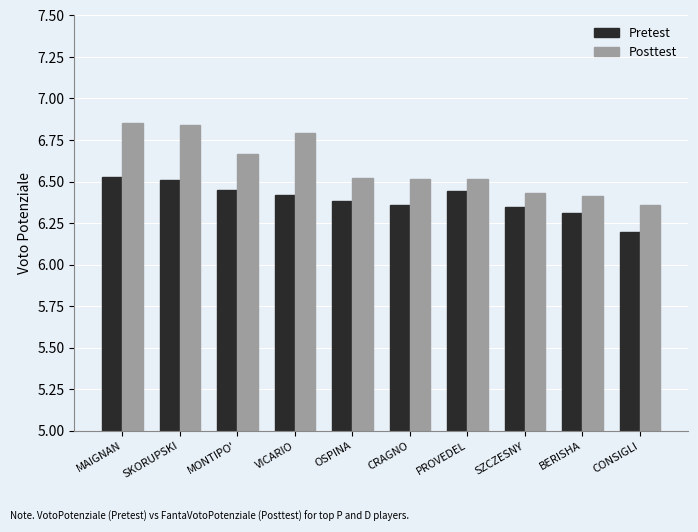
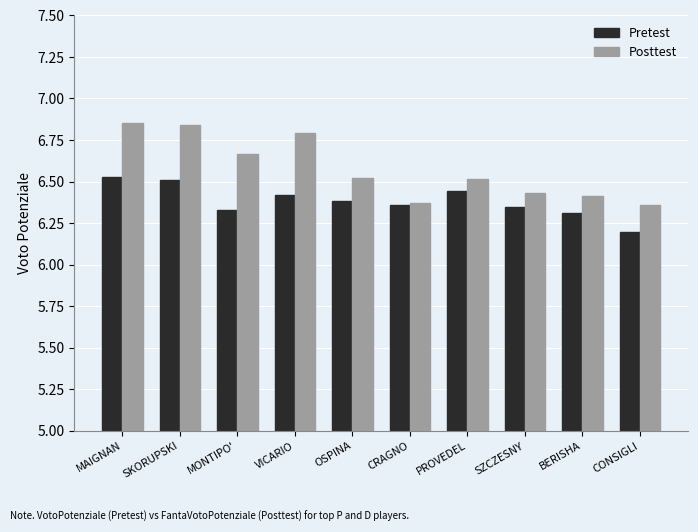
Pretest, MONTIPO': 6.45 -> 6.33
Posttest, CRAGNO: 6.52 -> 6.37
